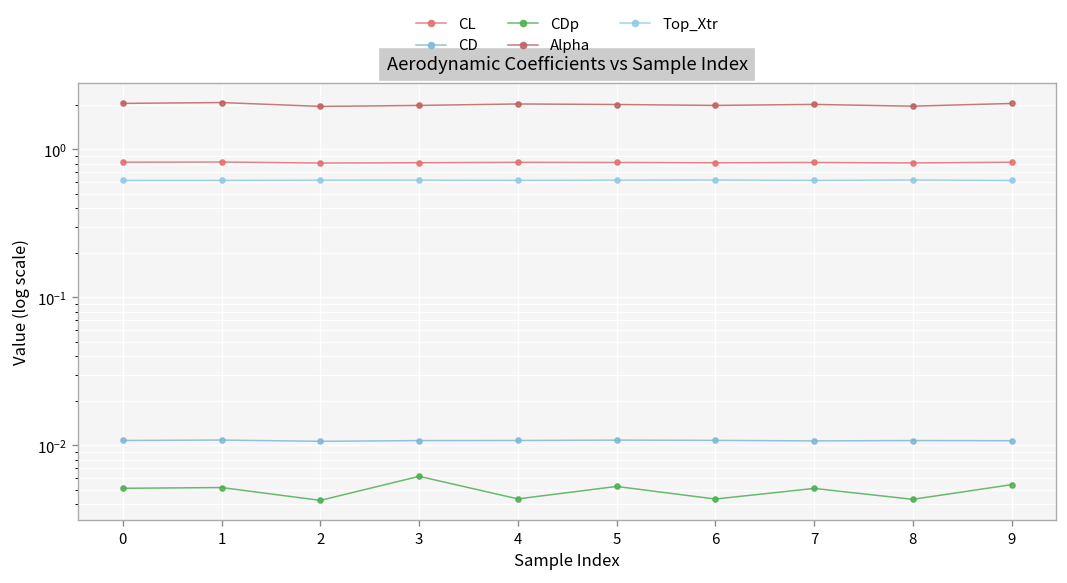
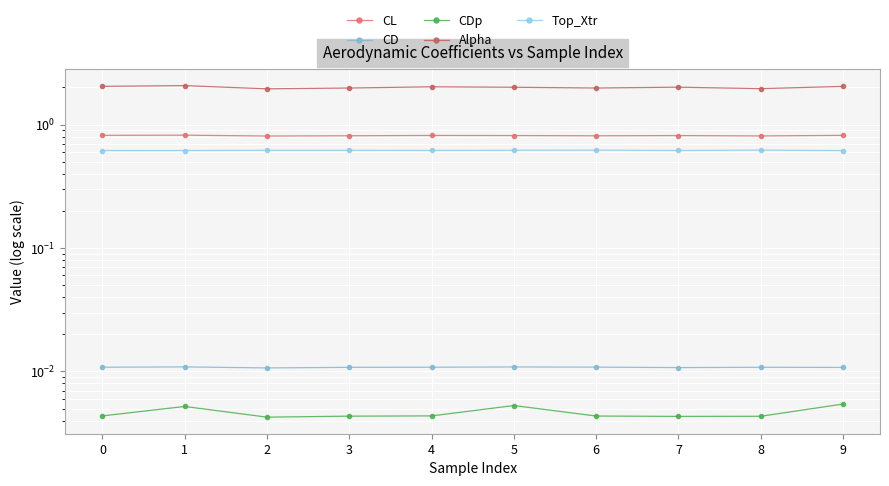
CDp, 0: 0.0051 -> 0.0044
CDp, 3: 0.006 -> 0.0043
CDp, 7: 0.0051 -> 0.0043
